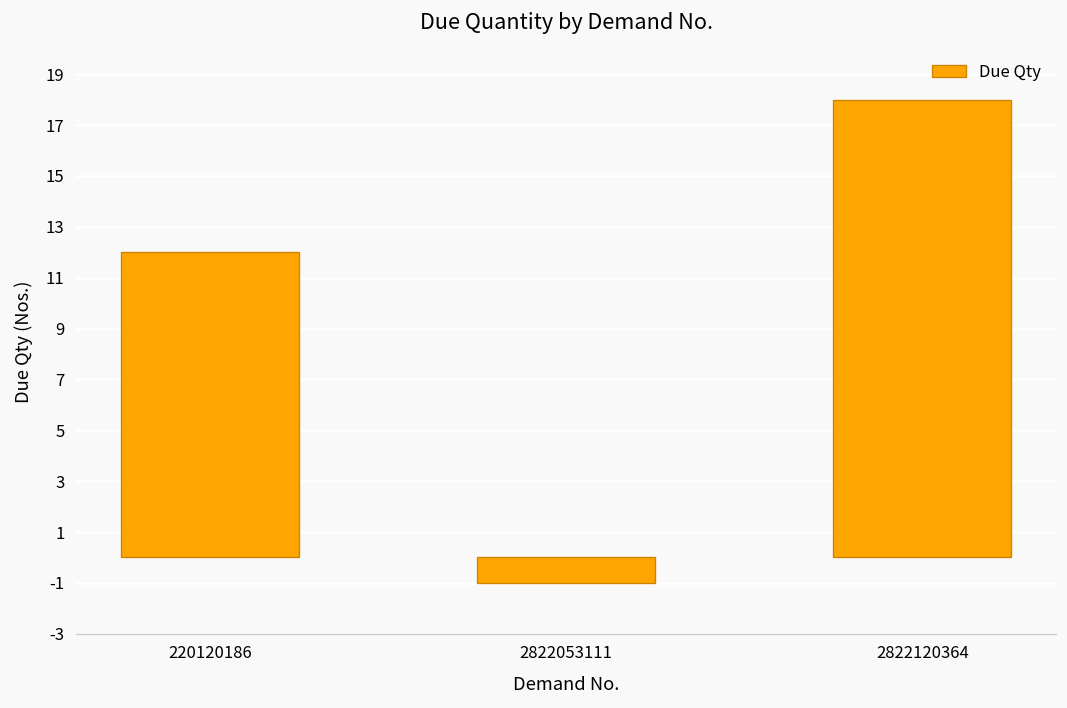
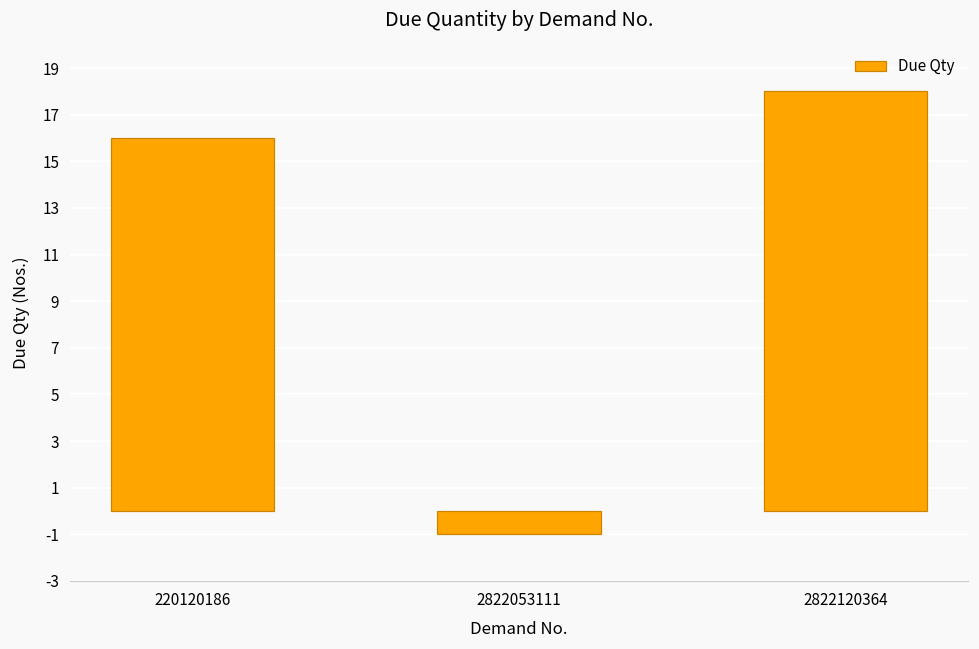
220120186: 12 -> 16
